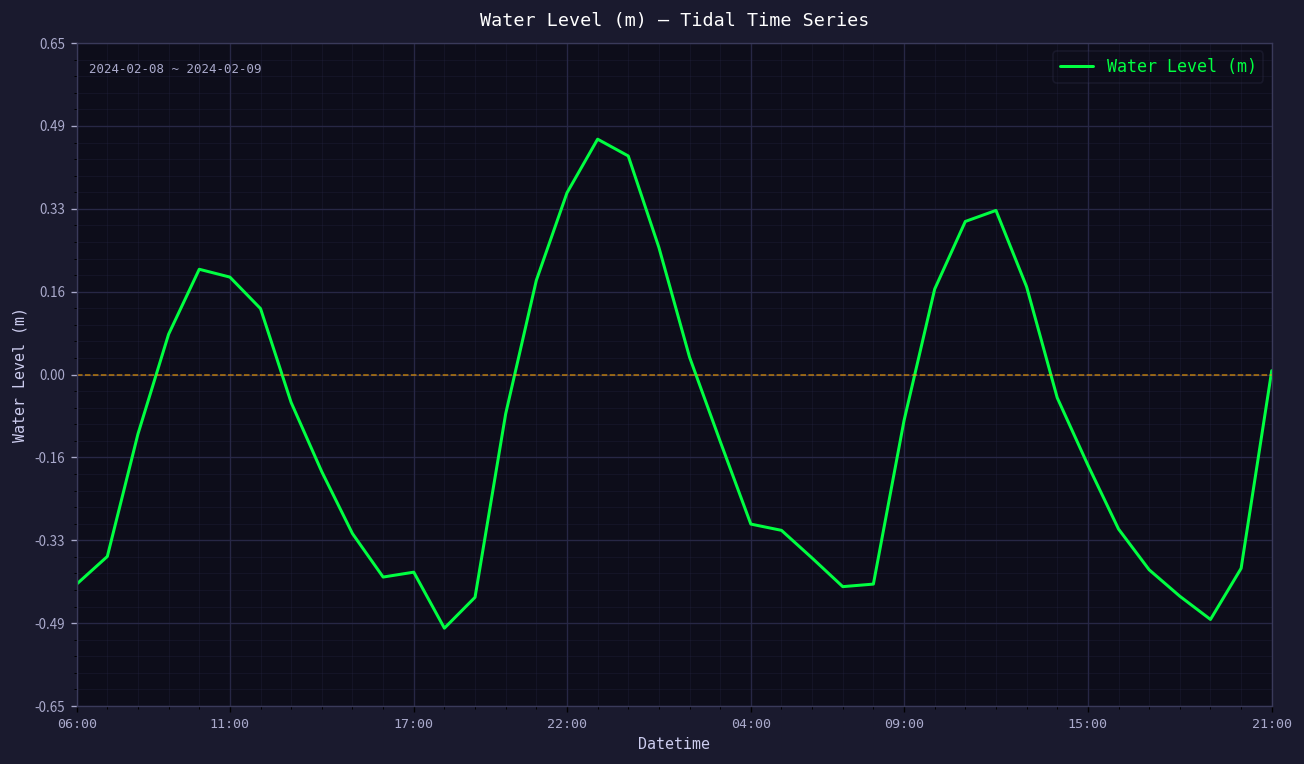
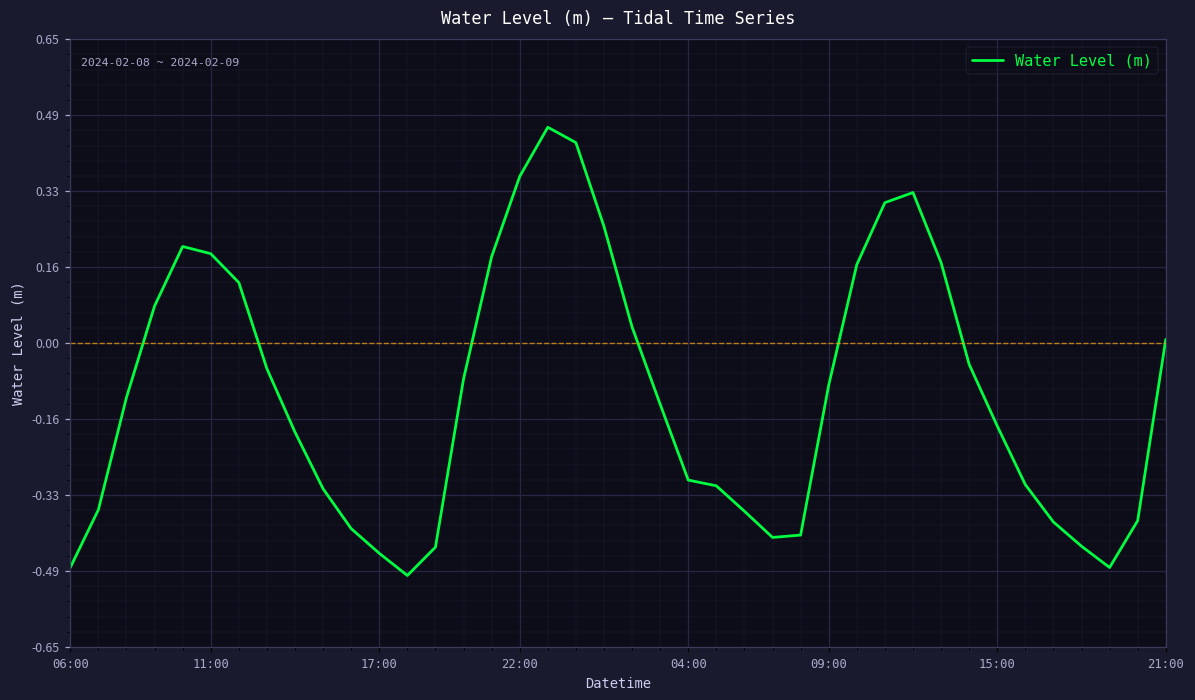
06:00: -0.41 -> -0.48
17:00: -0.39 -> -0.45
